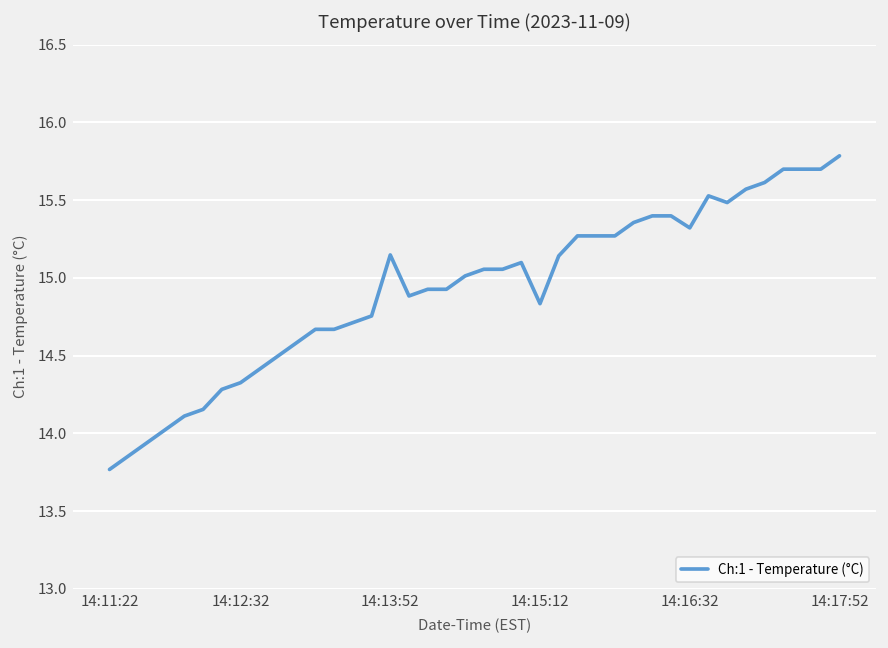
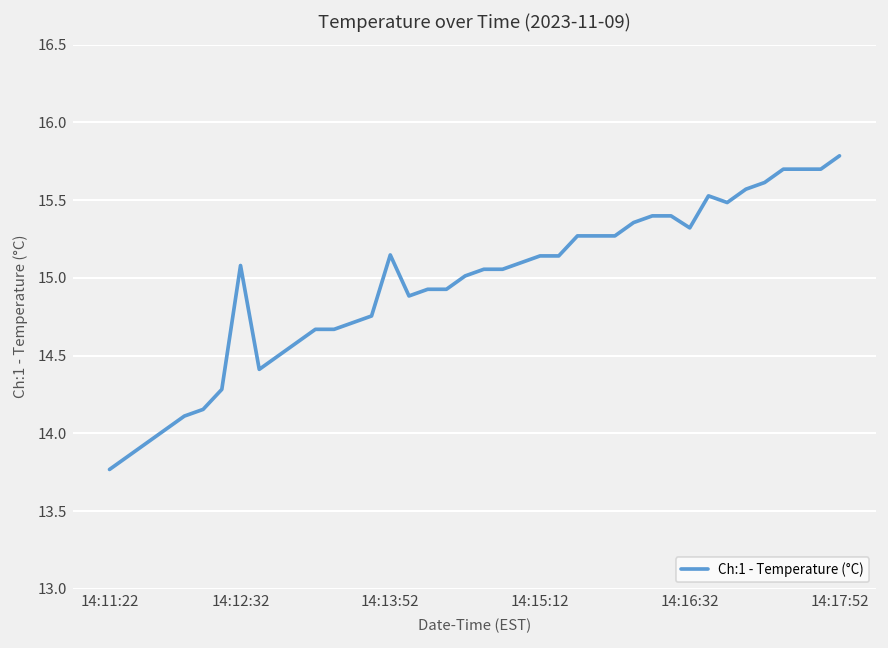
14:12:32: 14.33 -> 15.08
14:15:12: 14.83 -> 15.14
